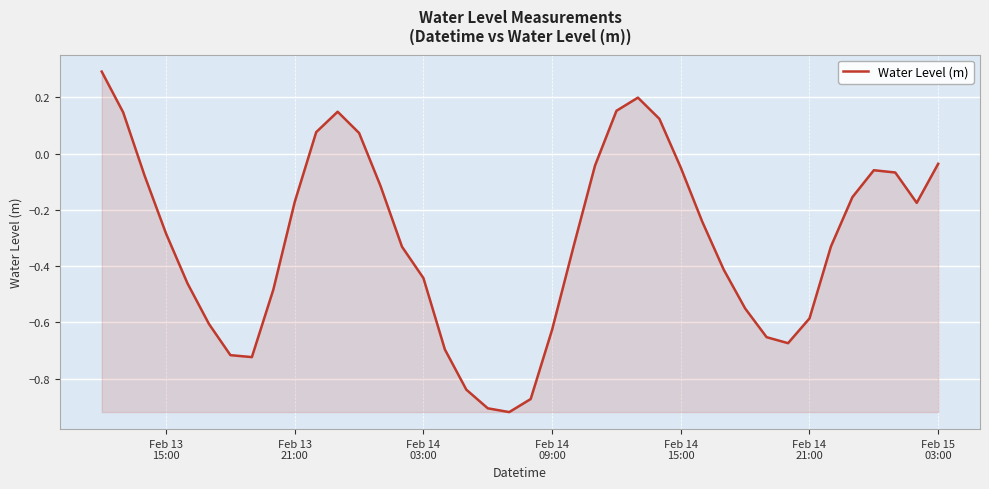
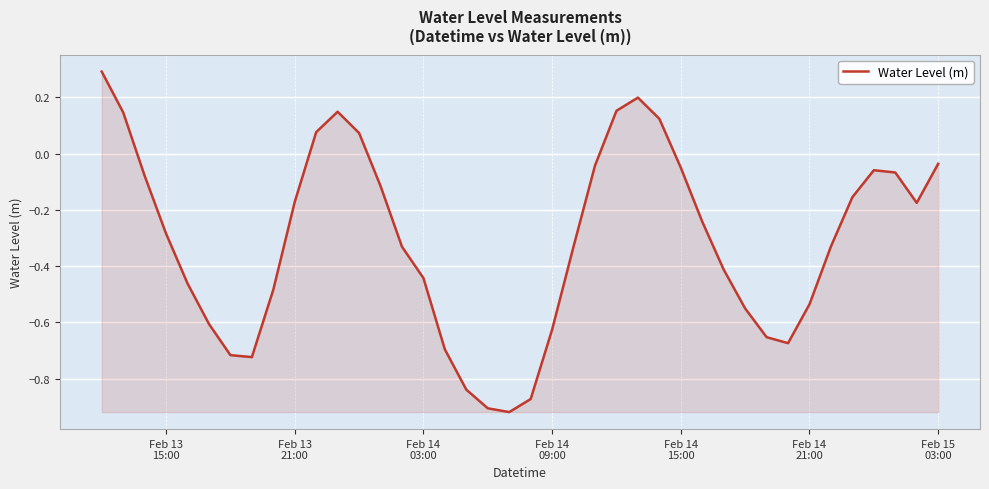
Feb 14 21:00: -0.59 -> -0.54
